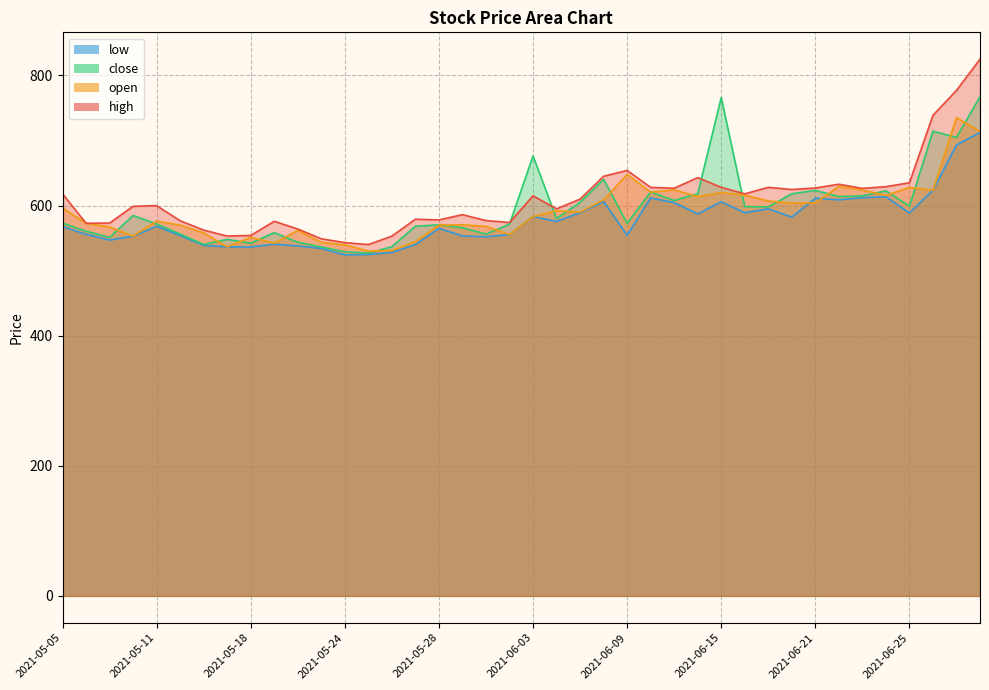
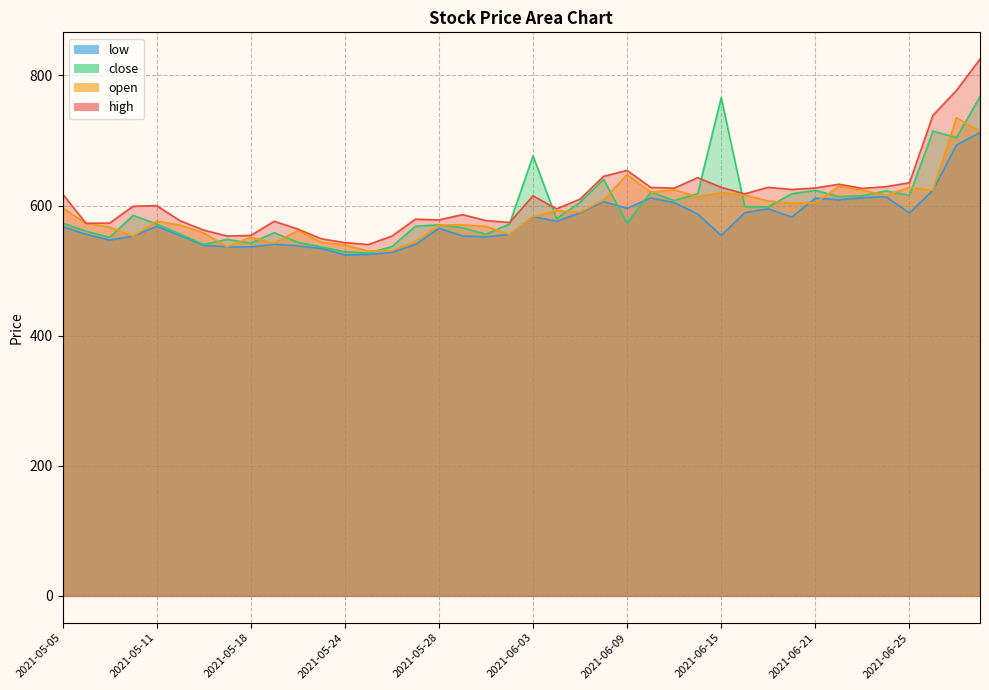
low, 2021-06-09: 550 -> 600
low, 2021-06-15: 610 -> 550
close, 2021-06-25: 600 -> 620
